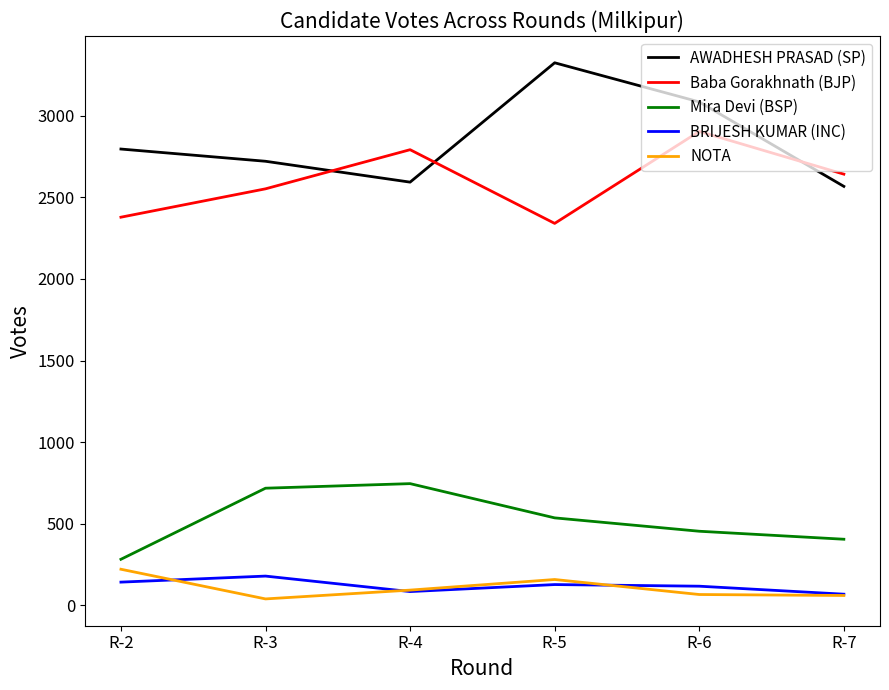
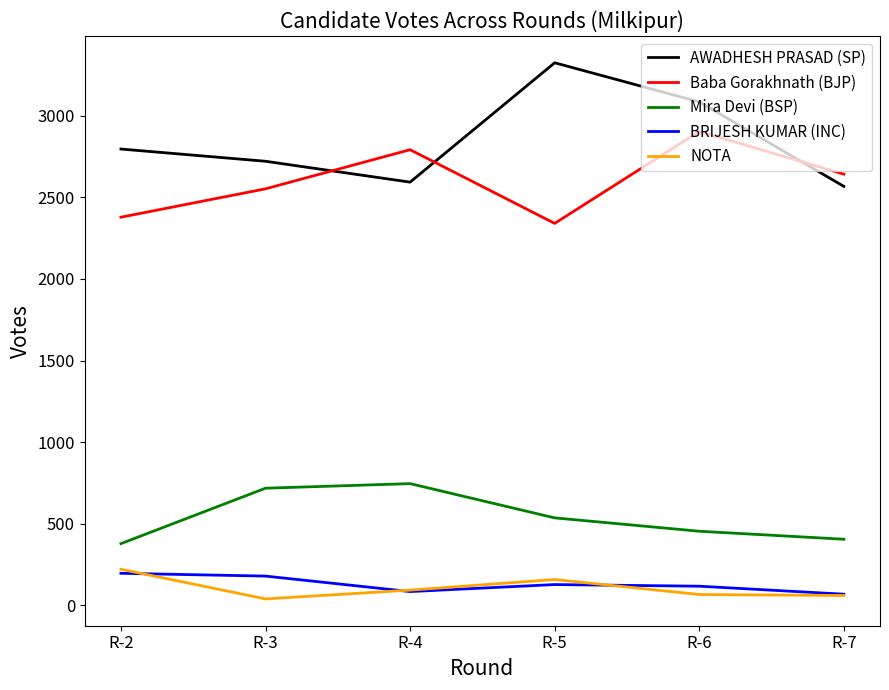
Mira Devi (BSP), R-2: 280 -> 380
BRIJESH KUMAR (INC), R-2: 140 -> 200
